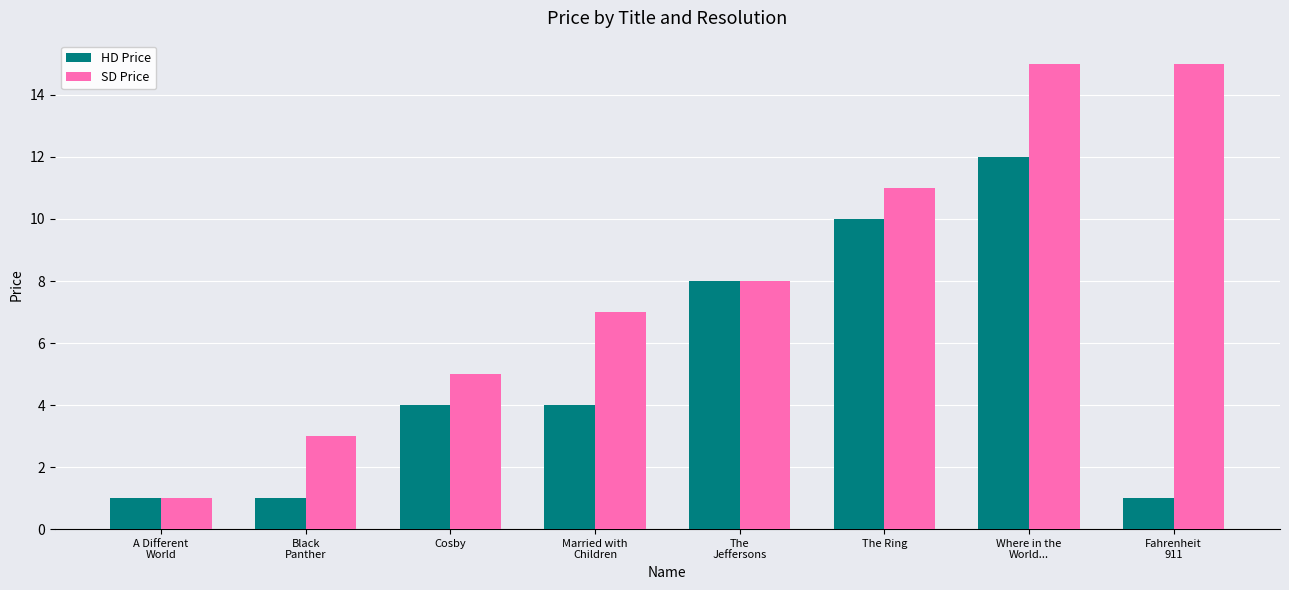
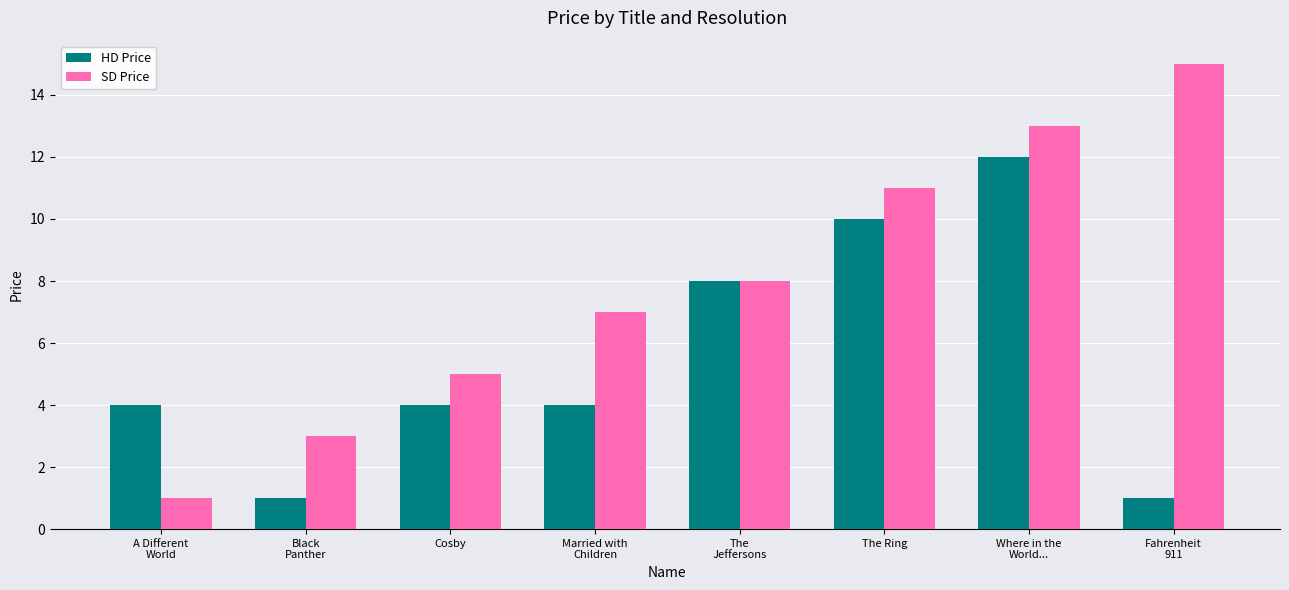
HD Price, A Different World: 1 -> 4
SD Price, Where in the World...: 15 -> 13
